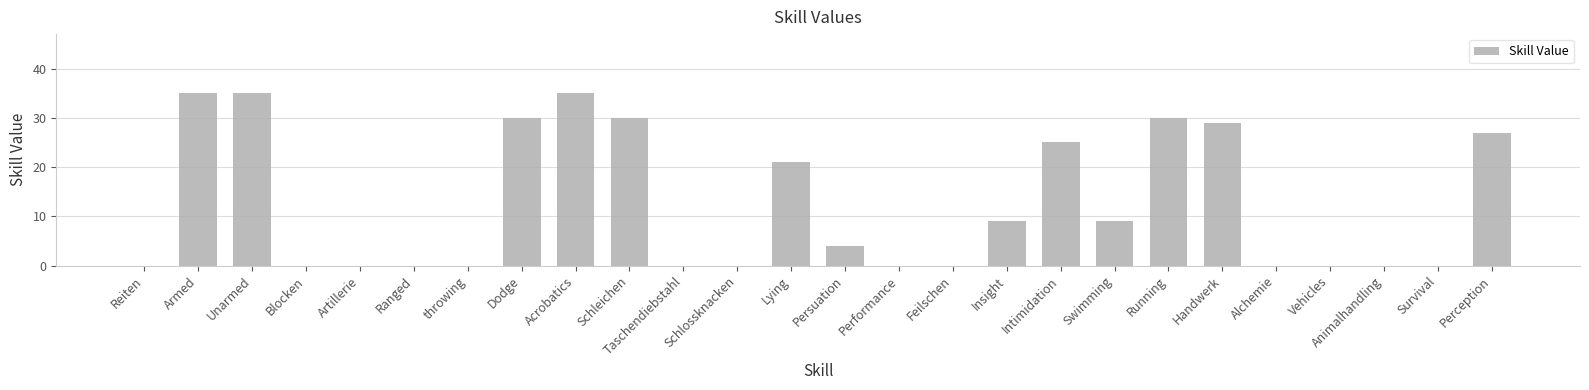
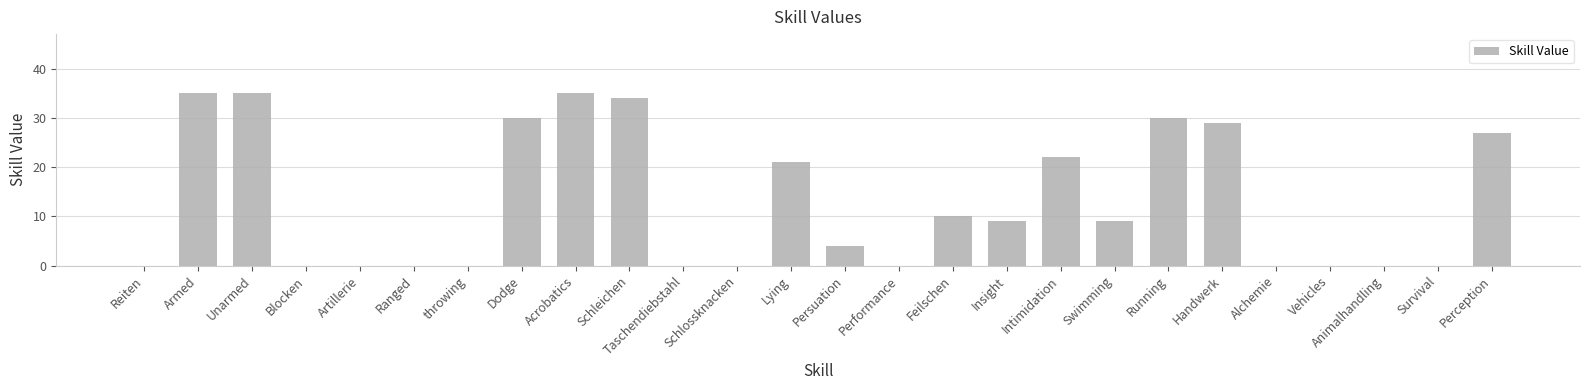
Schleichen: 30 -> 34
Feilschen: 0 -> 10
Intimidation: 25 -> 22
